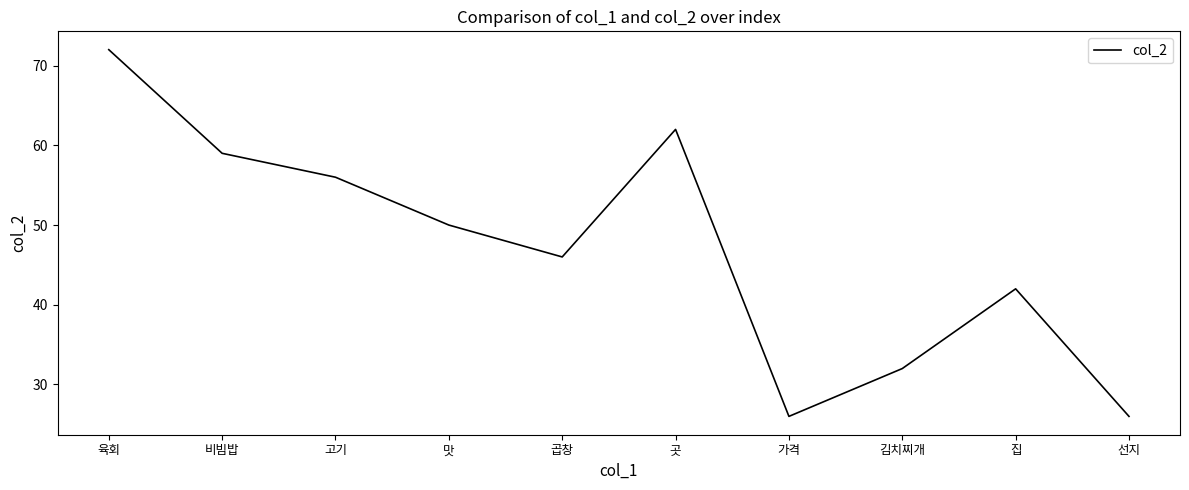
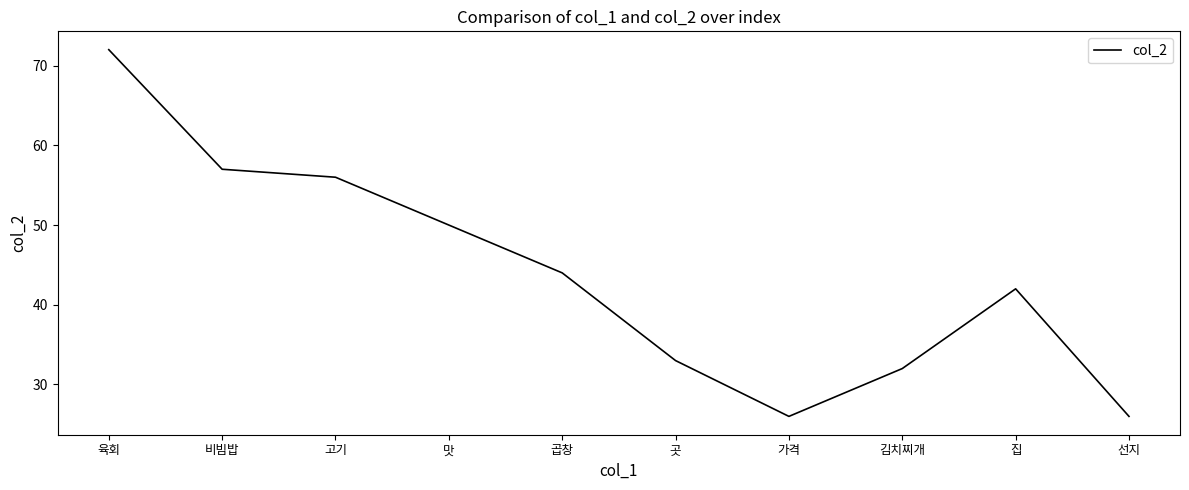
비빔밥: 59 -> 57
곱창: 46 -> 44
곳: 62 -> 33
